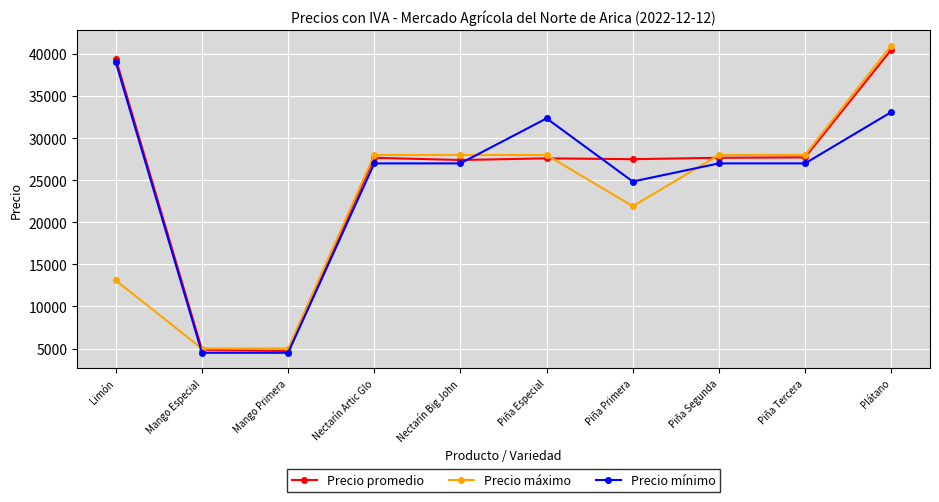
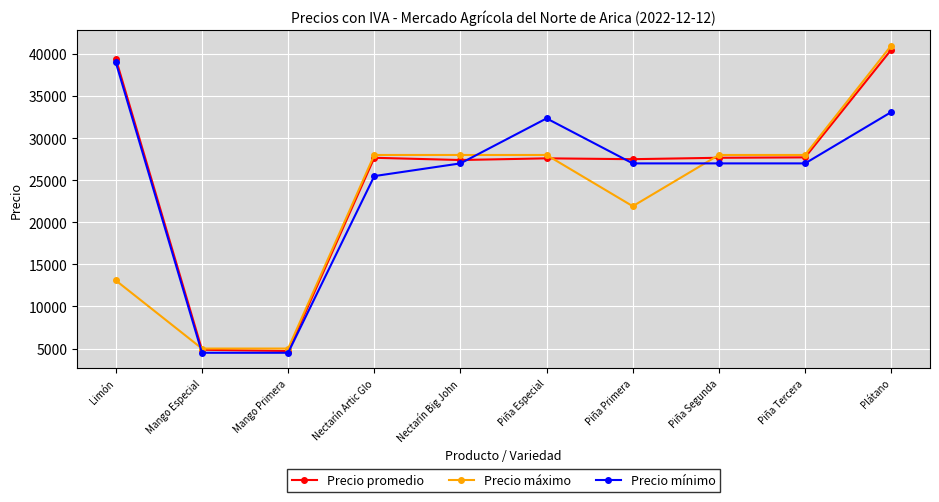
Precio mínimo, Nectarín Artic Glo: 27000 -> 25000
Precio mínimo, Piña Primera: 25000 -> 27000
